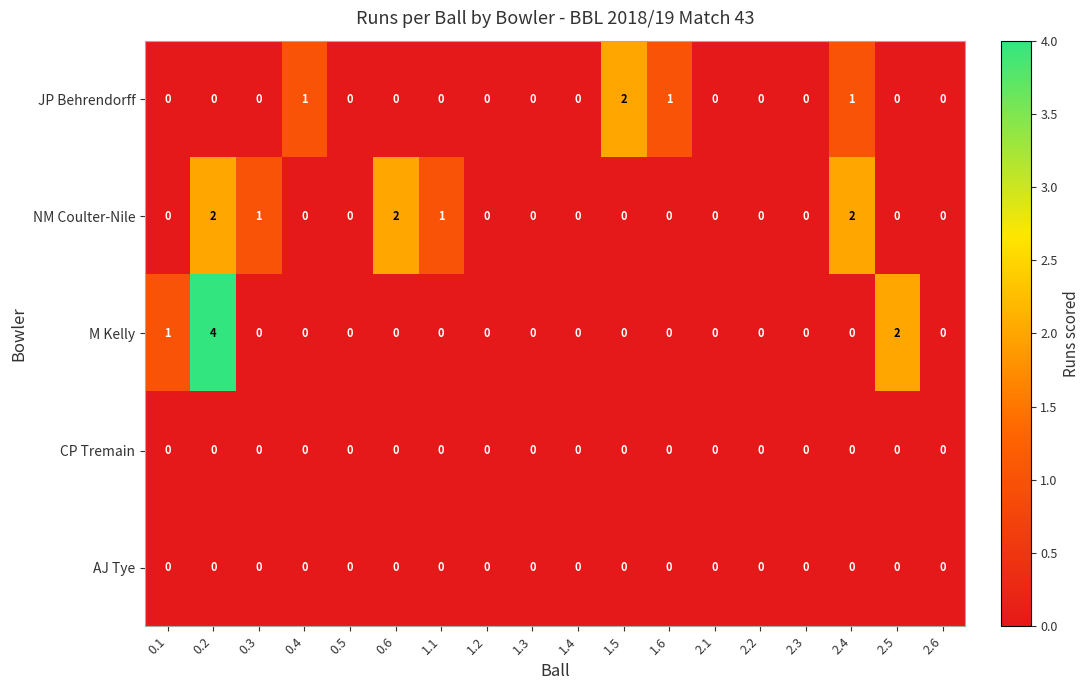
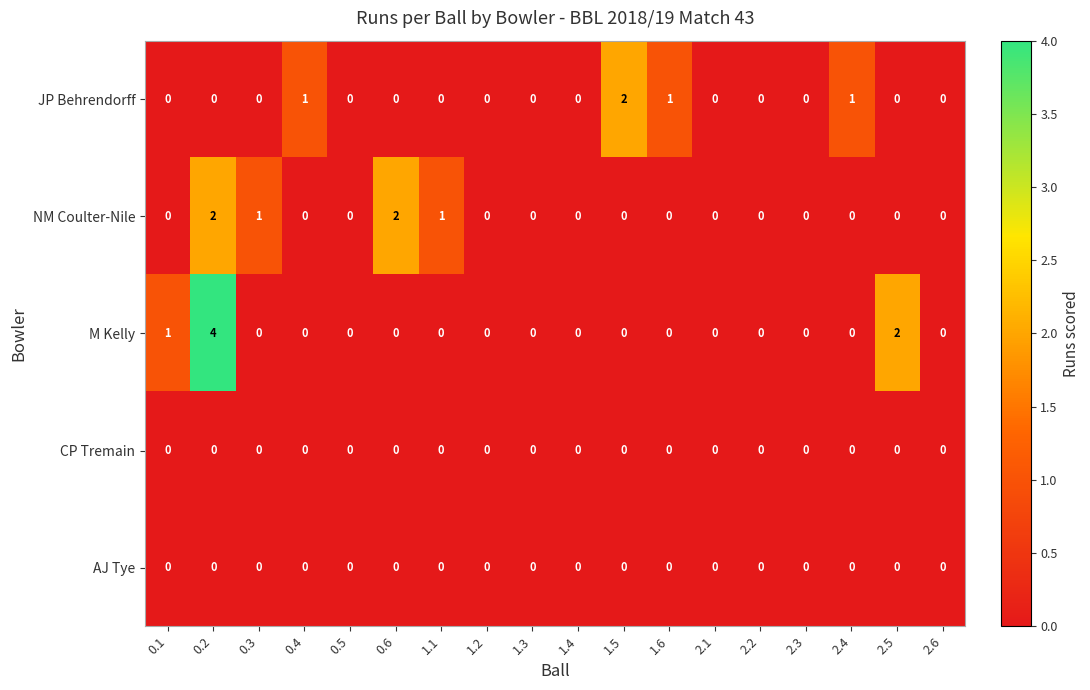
NM Coulter-Nile, 2.4: 2 -> 0
